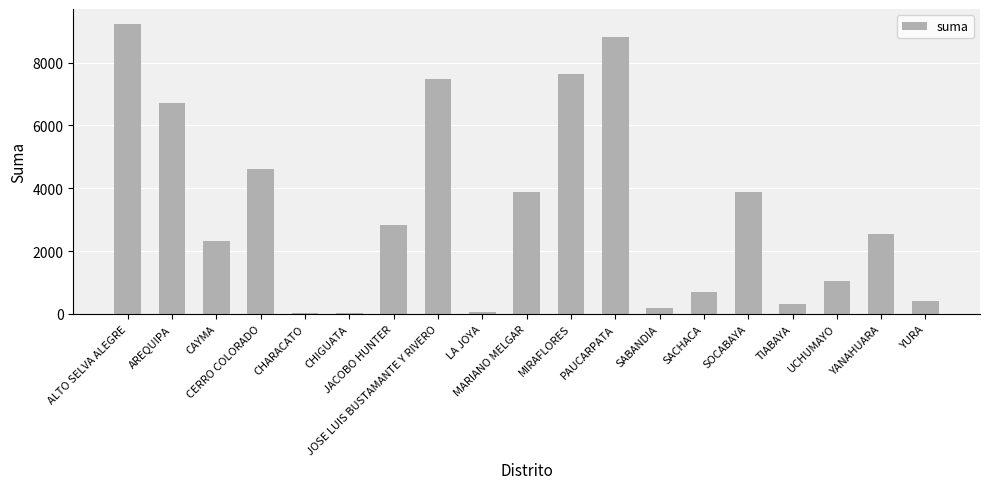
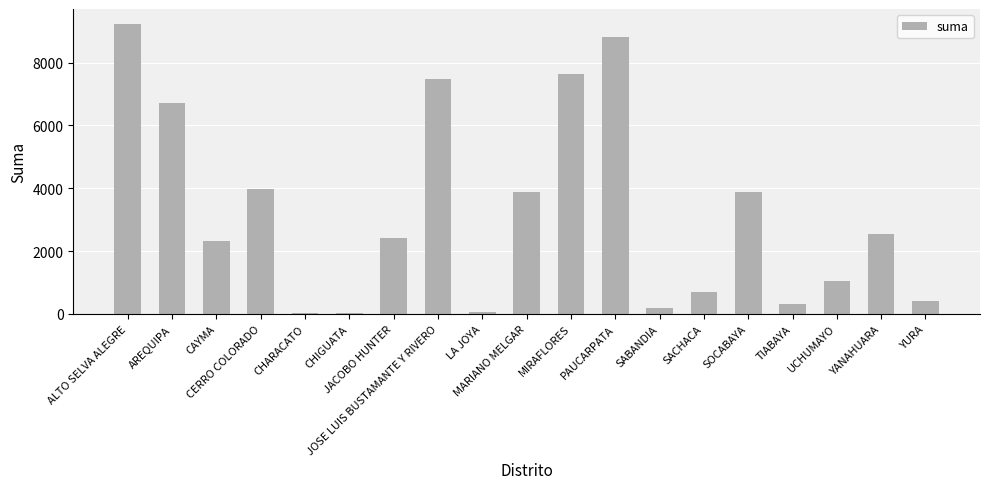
CERRO COLORADO: 4600 -> 4000
JACOBO HUNTER: 2800 -> 2400
